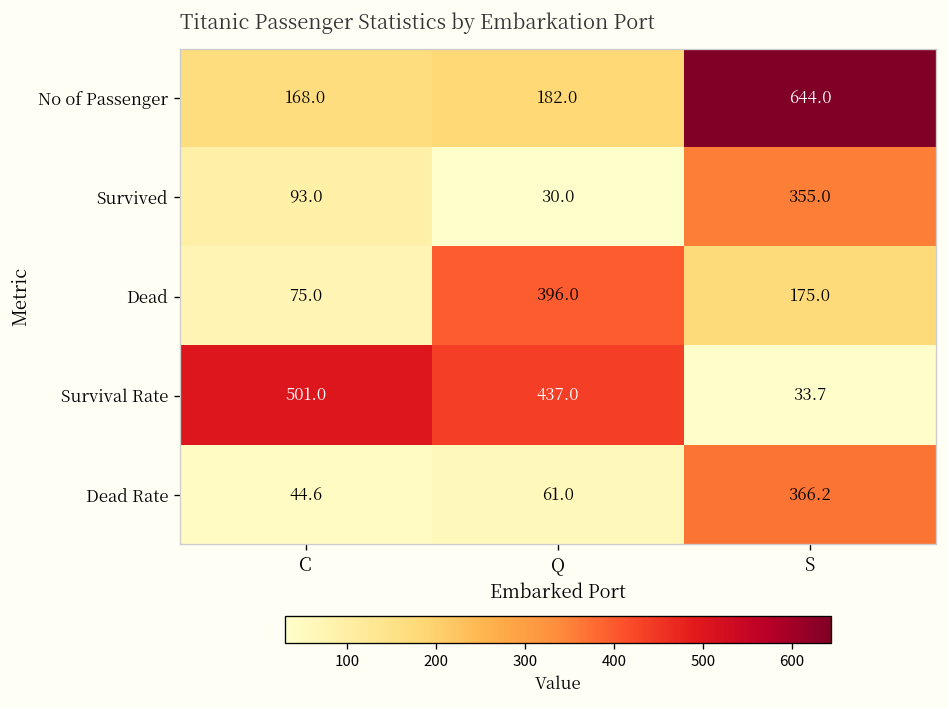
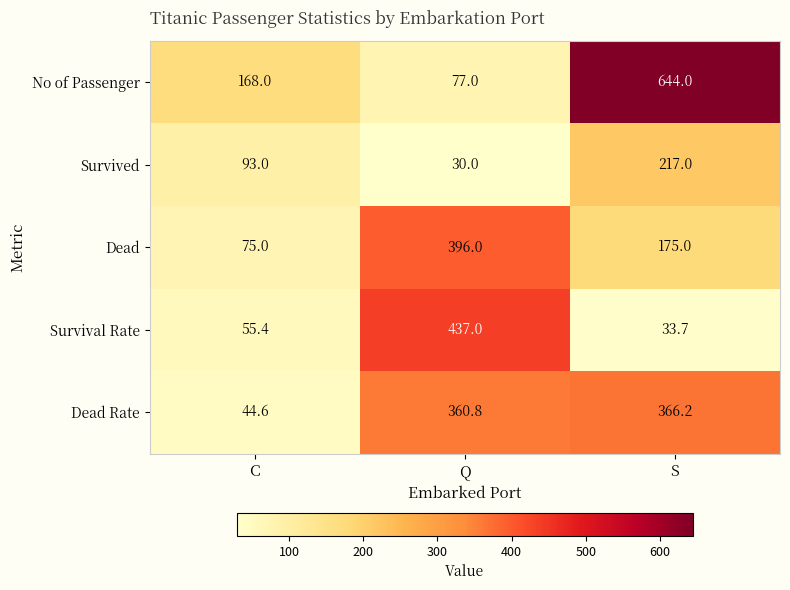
No of Passenger, Q: 182.0 -> 77.0
Survived, S: 355.0 -> 217.0
Survival Rate, C: 501.0 -> 55.4
Dead Rate, Q: 61.0 -> 360.8
